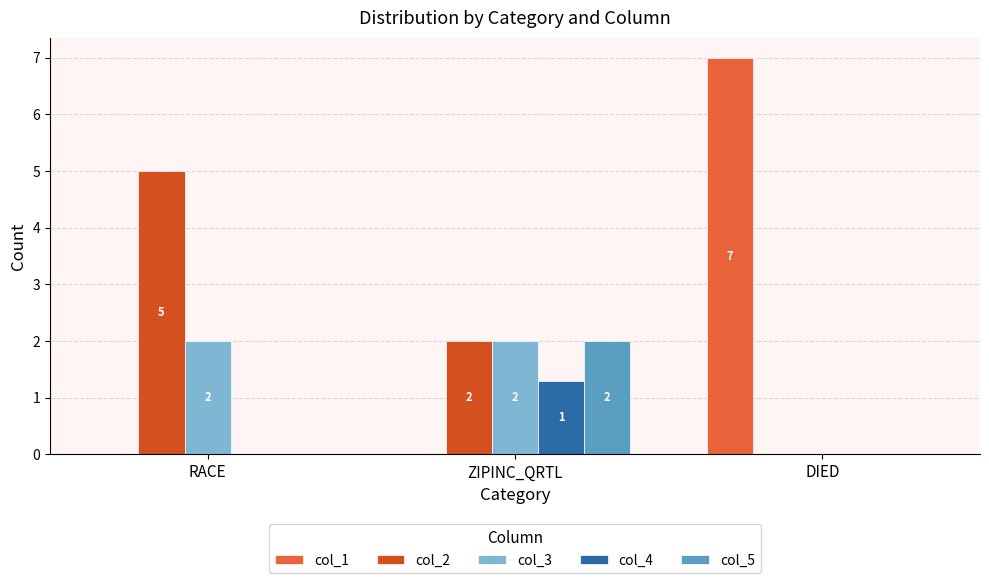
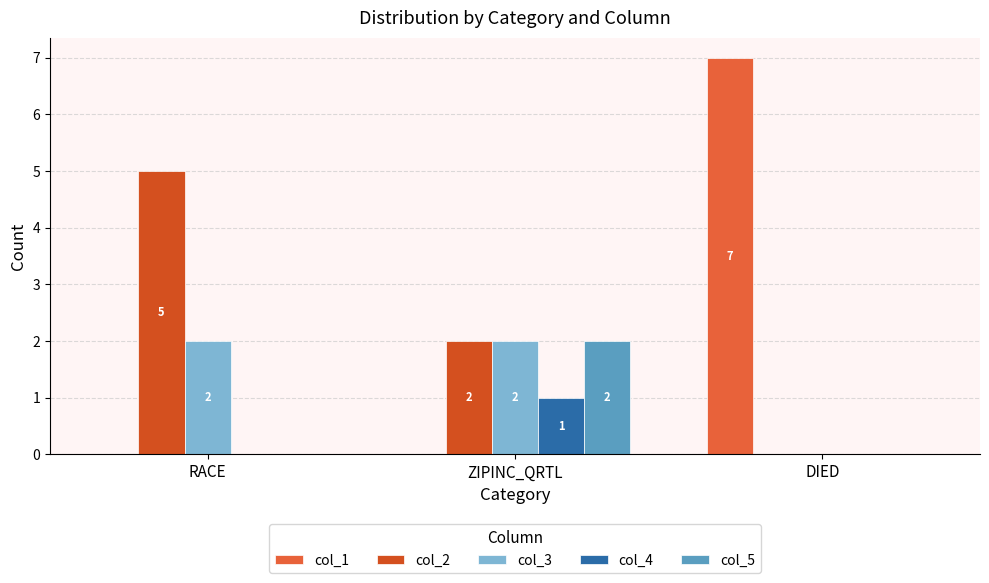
col_4, ZIPINC_QRTL: 1.3 -> 1.0
